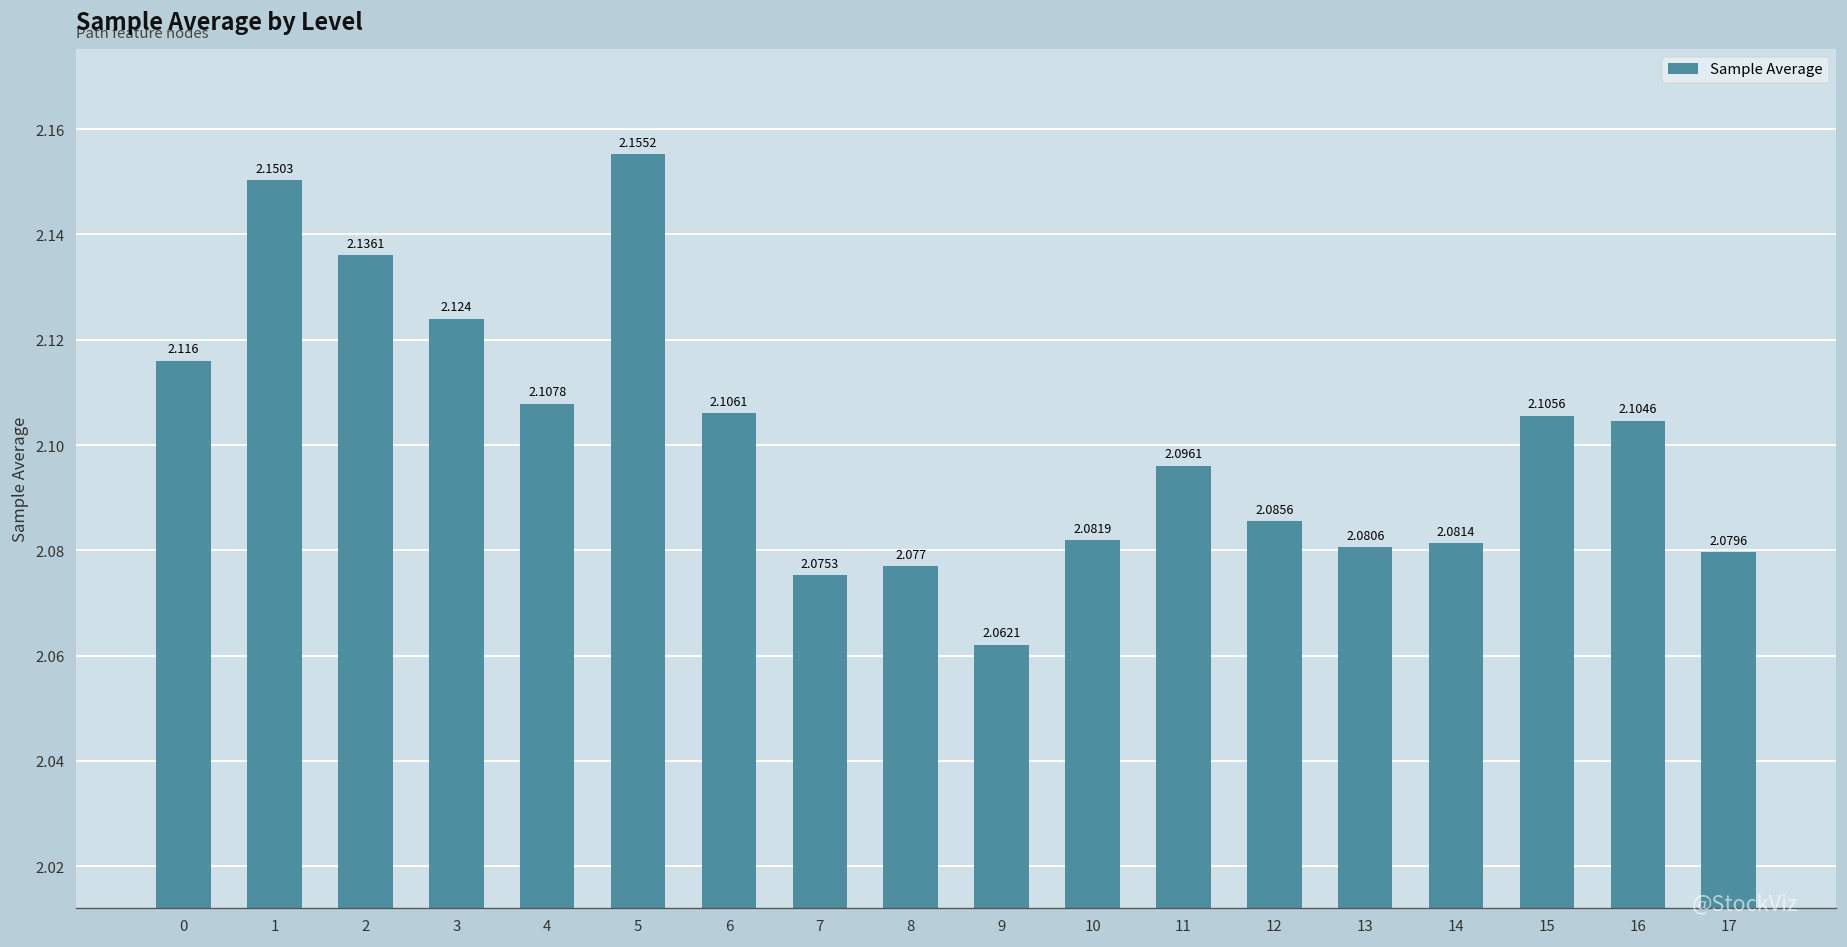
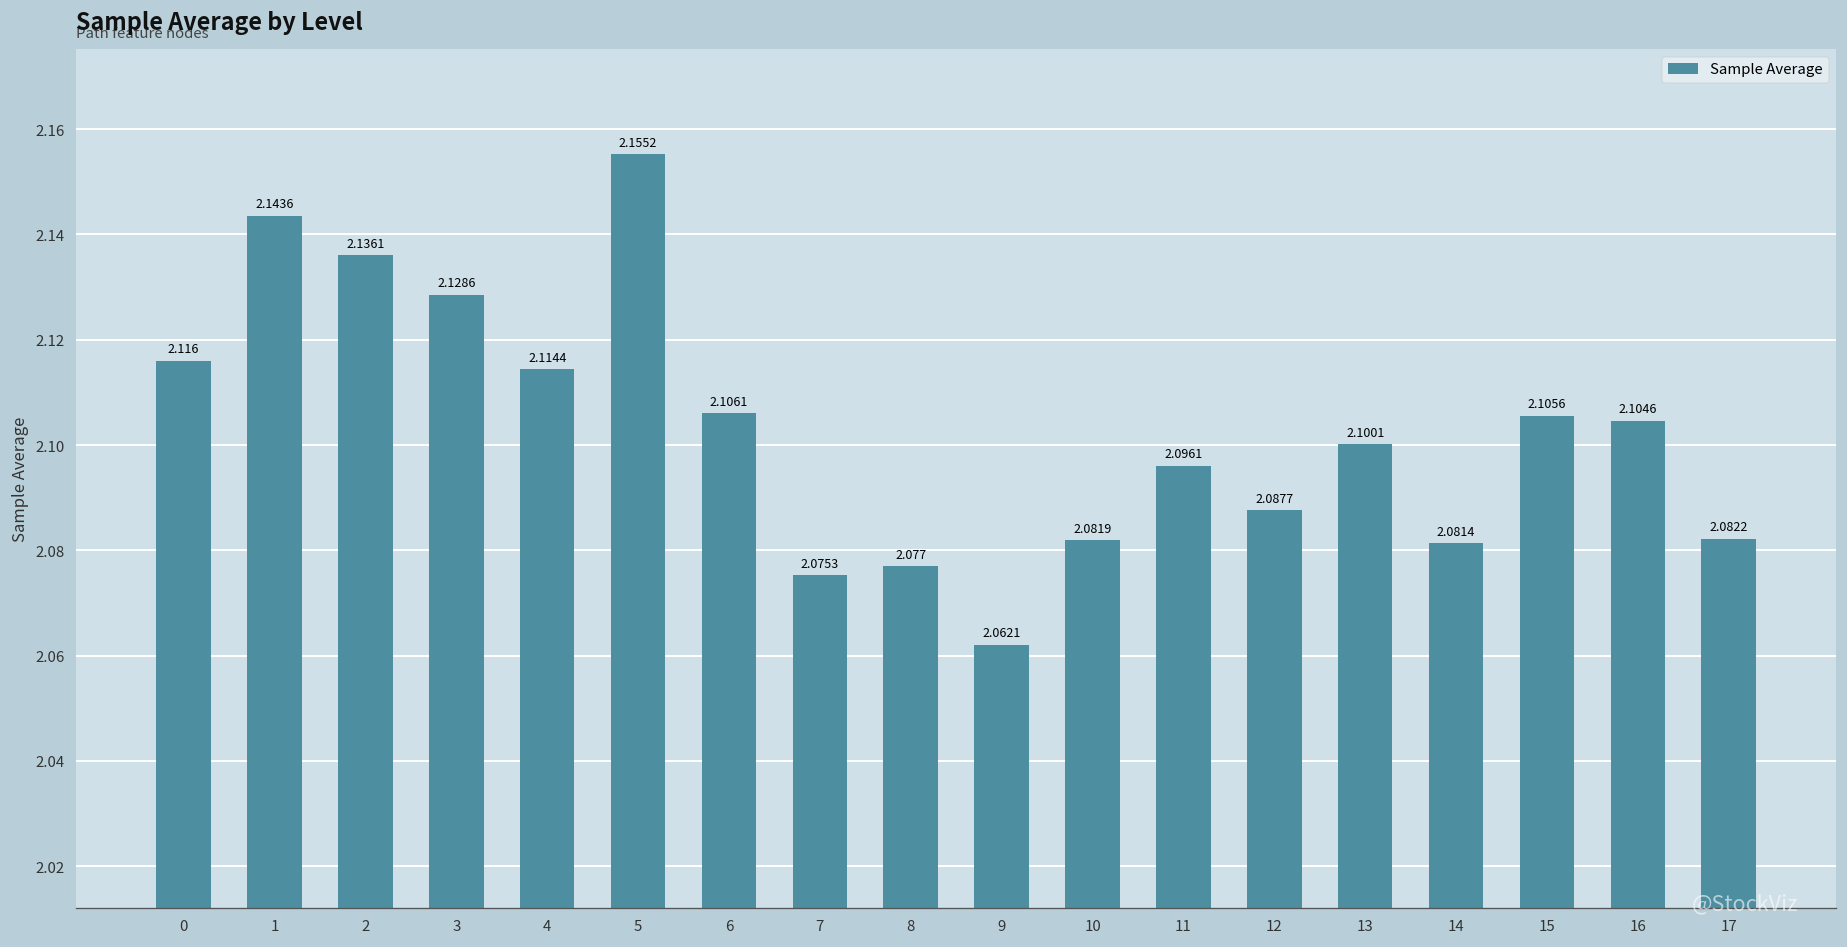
1: 2.1503 -> 2.1436
3: 2.124 -> 2.1286
4: 2.1078 -> 2.1144
12: 2.0856 -> 2.0877
13: 2.0806 -> 2.1001
17: 2.0796 -> 2.0822
